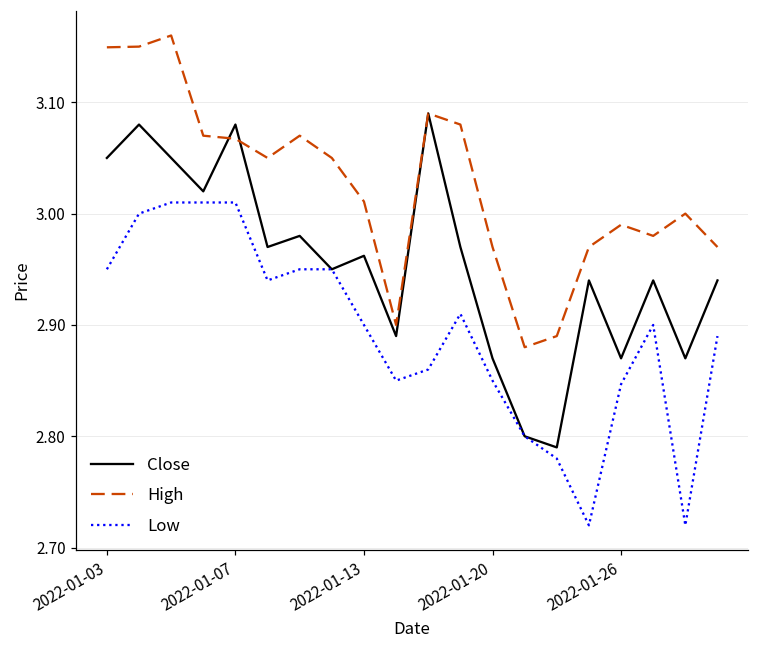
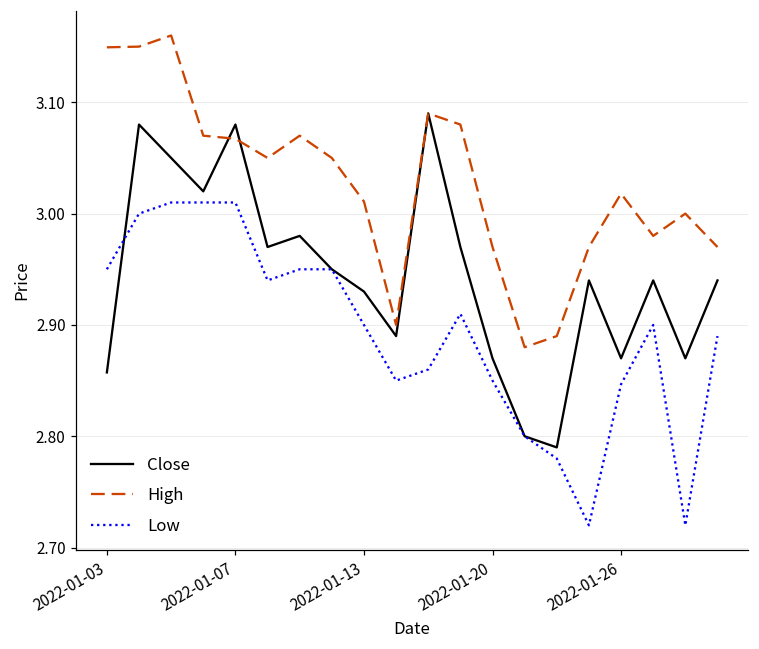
Close, 2022-01-03: 3.050 -> 2.857
Close, 2022-01-13: 2.962 -> 2.930
High, 2022-01-26: 2.990 -> 3.018
